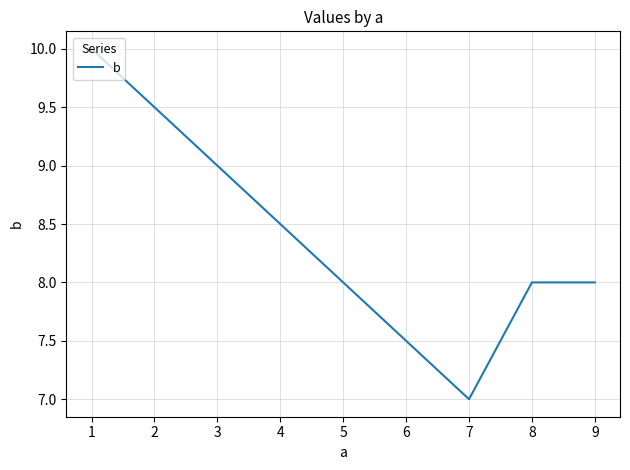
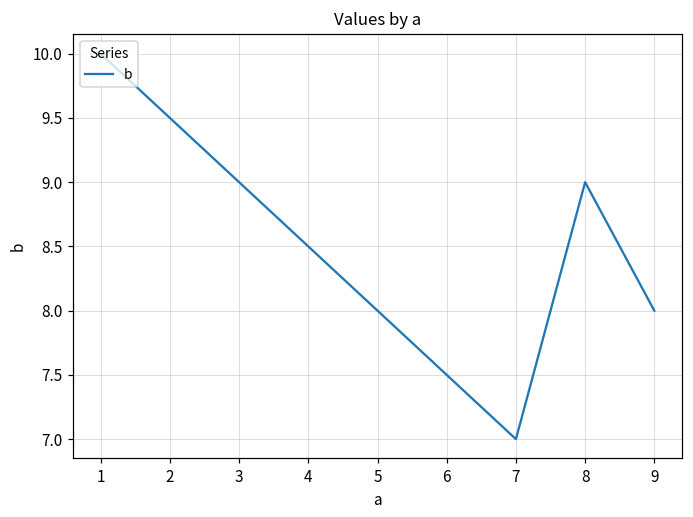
8: 8 -> 9
